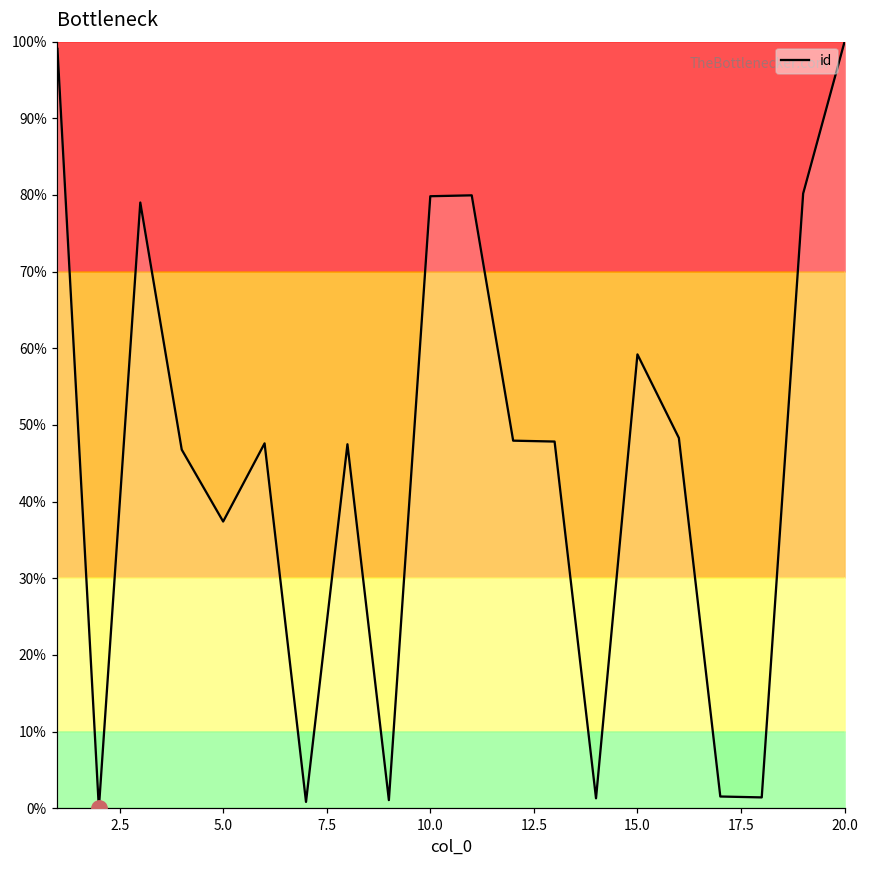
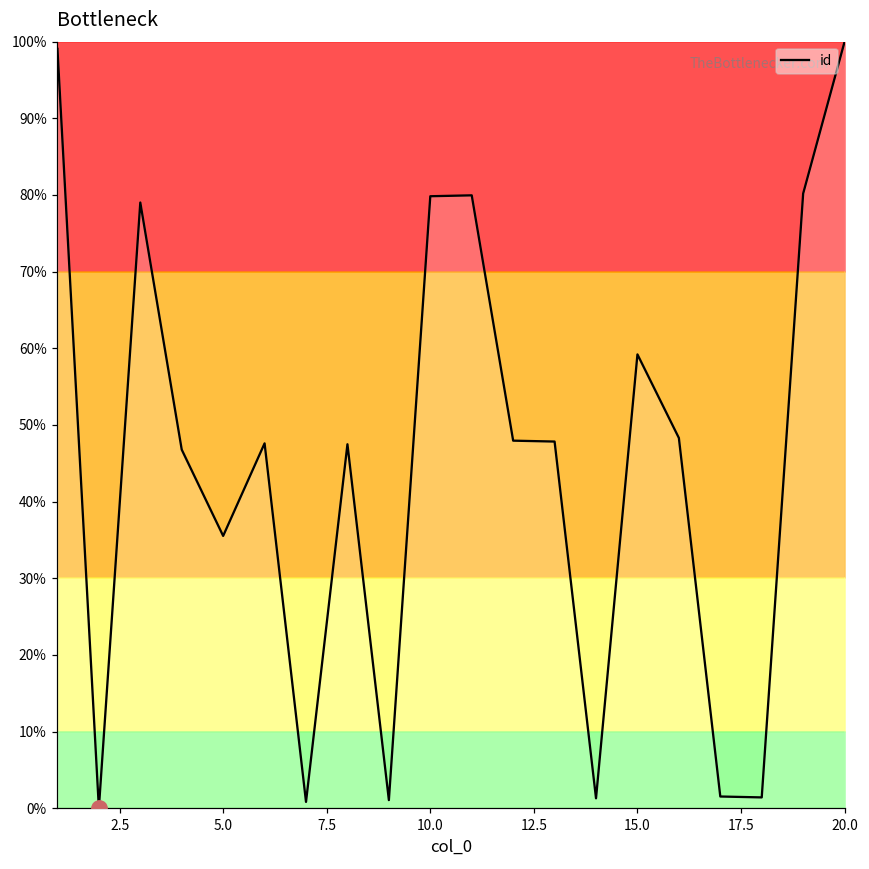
id, 5.0: 37% -> 36%
